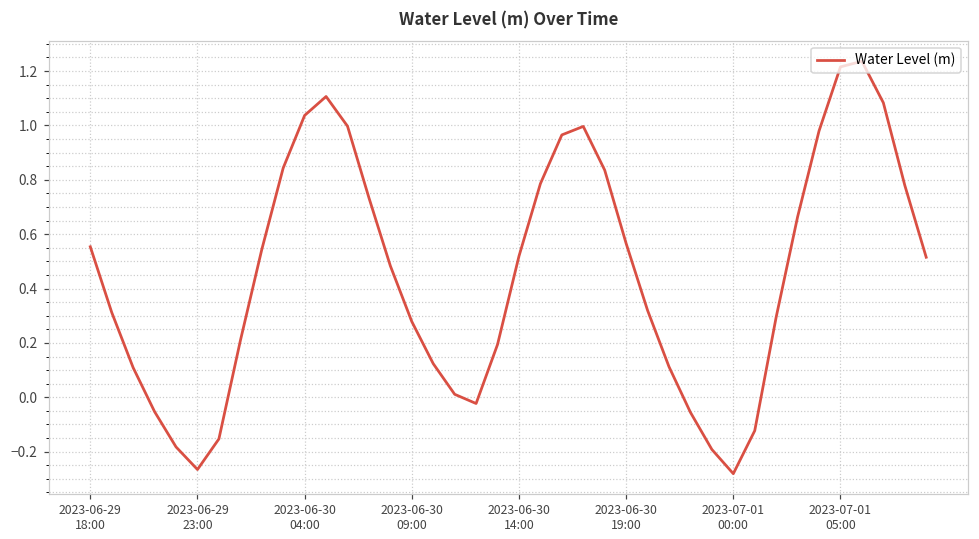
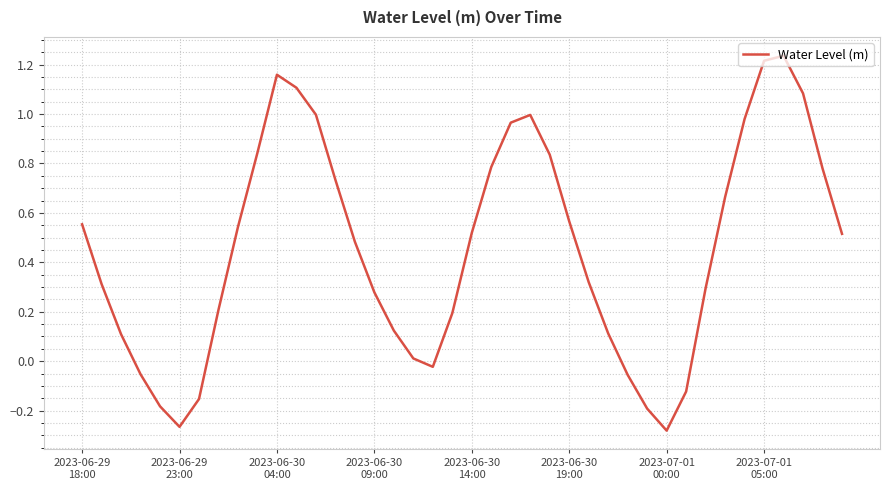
2023-06-30 04:00: 1.04 -> 1.16
